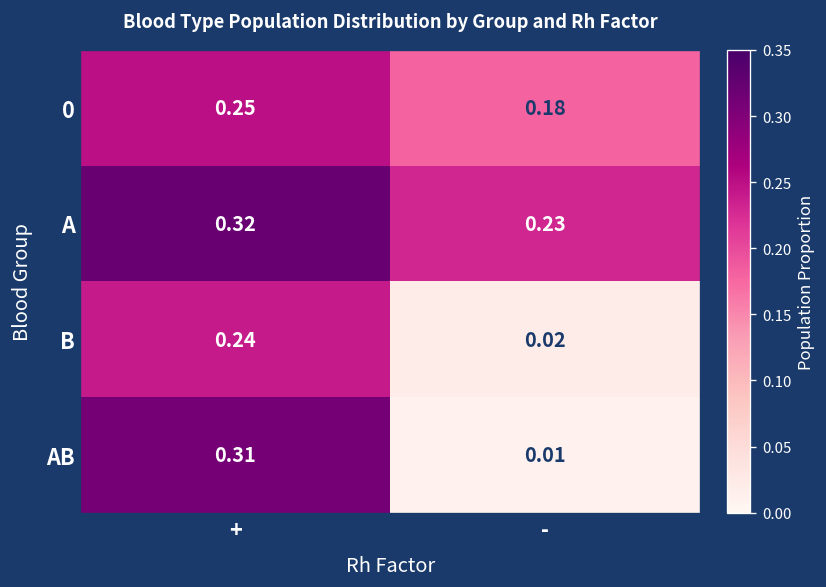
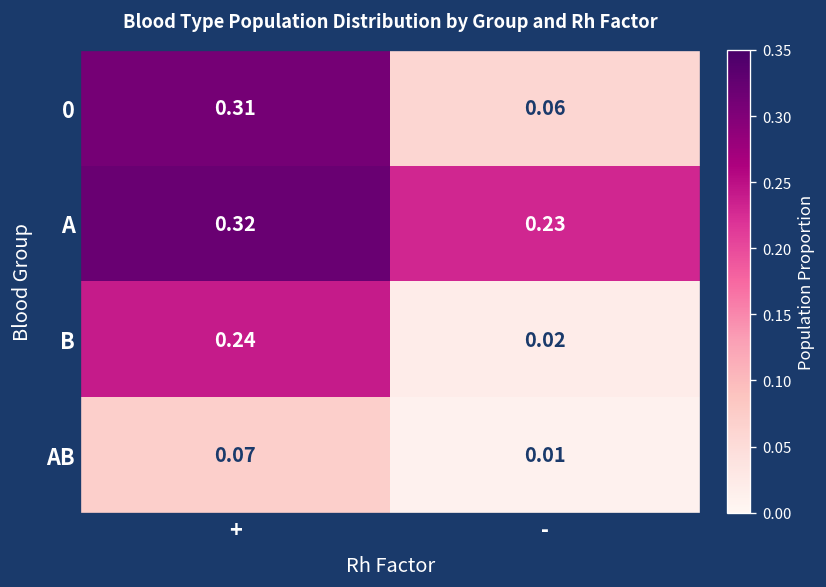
0, +: 0.25 -> 0.31
0, -: 0.18 -> 0.06
AB, +: 0.31 -> 0.07
